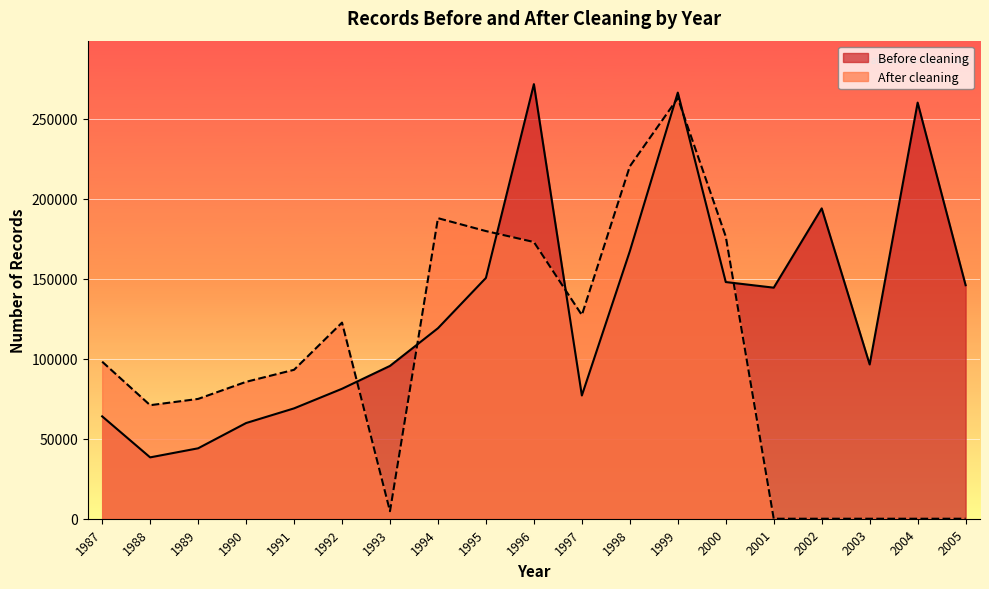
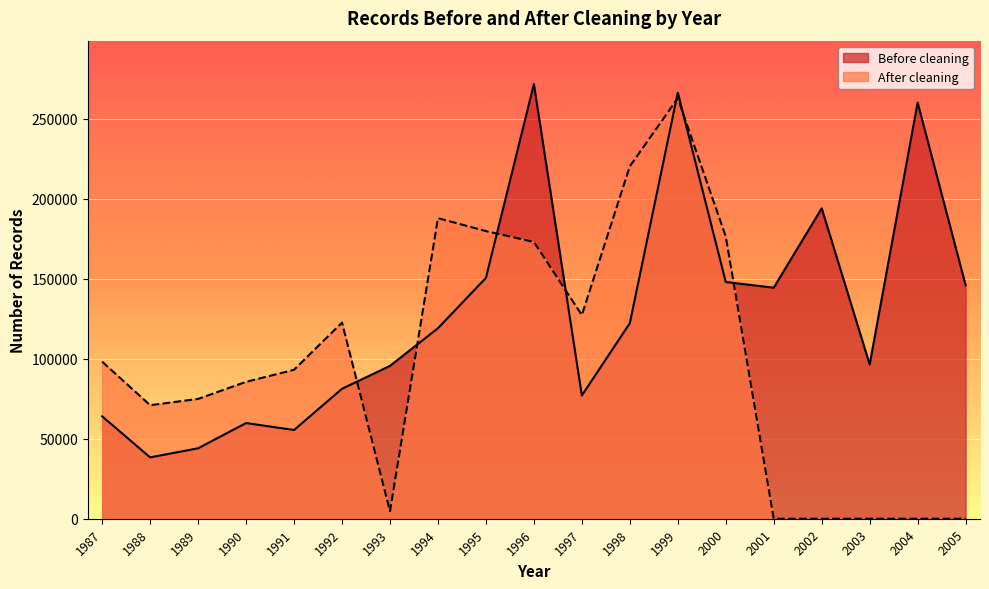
Before cleaning, 1991: 69000 -> 55000
Before cleaning, 1998: 167000 -> 122000
